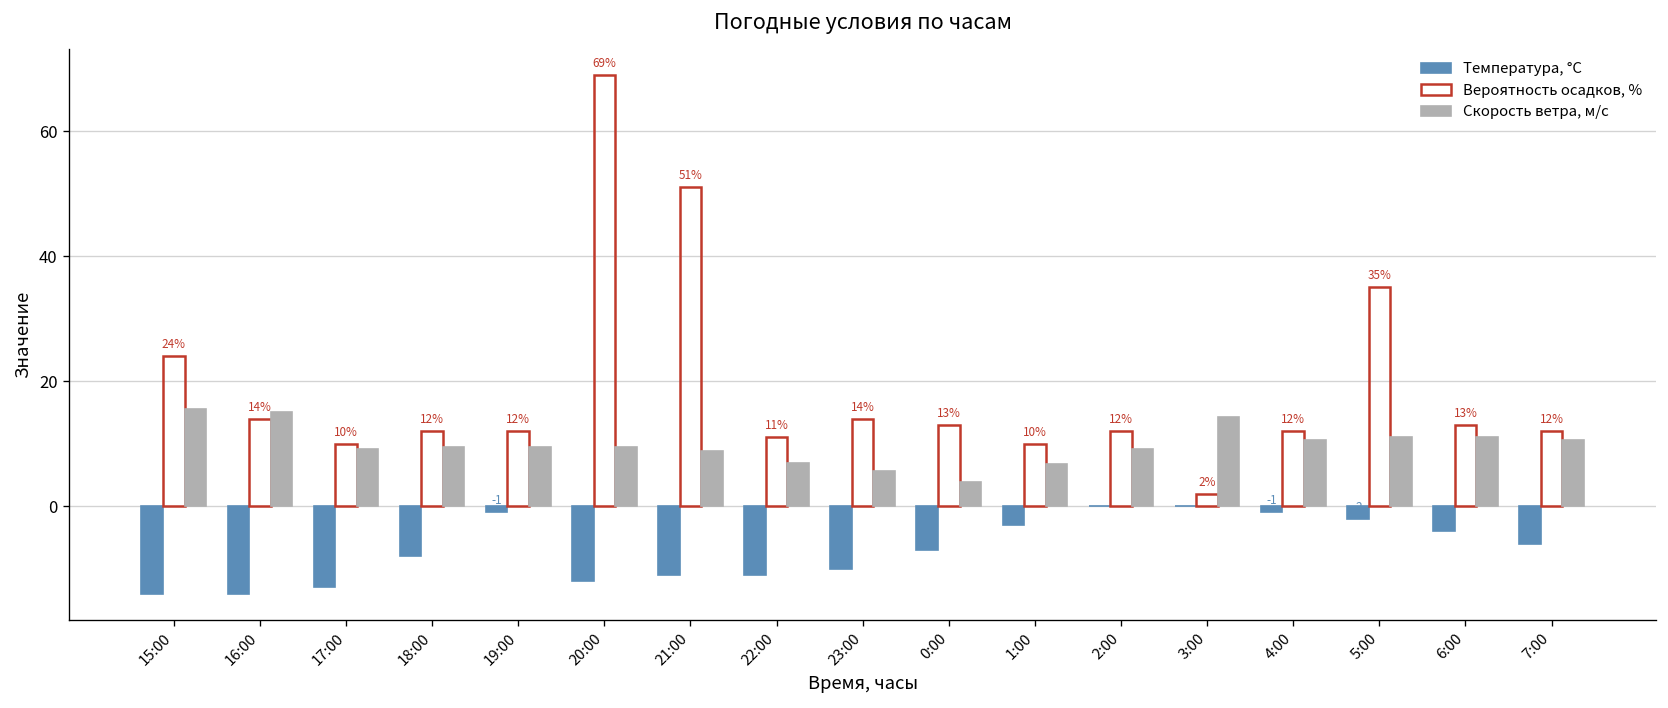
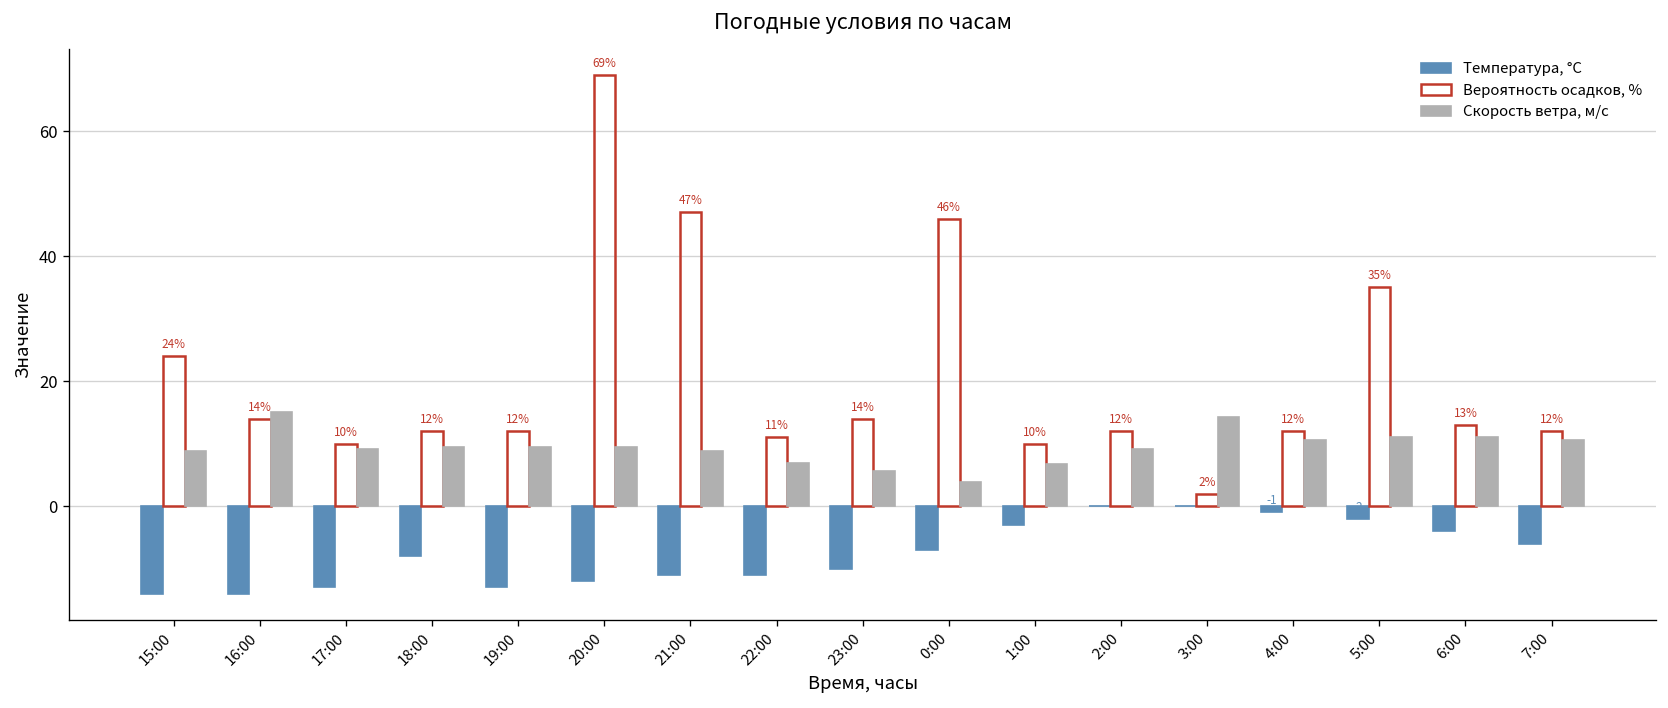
Скорость ветра, м/c, 15:00: 16 -> 9
Температура, °C, 19:00: -1 -> -13
Вероятность осадков, %, 21:00: 51% -> 47%
Вероятность осадков, %, 0:00: 13% -> 46%
